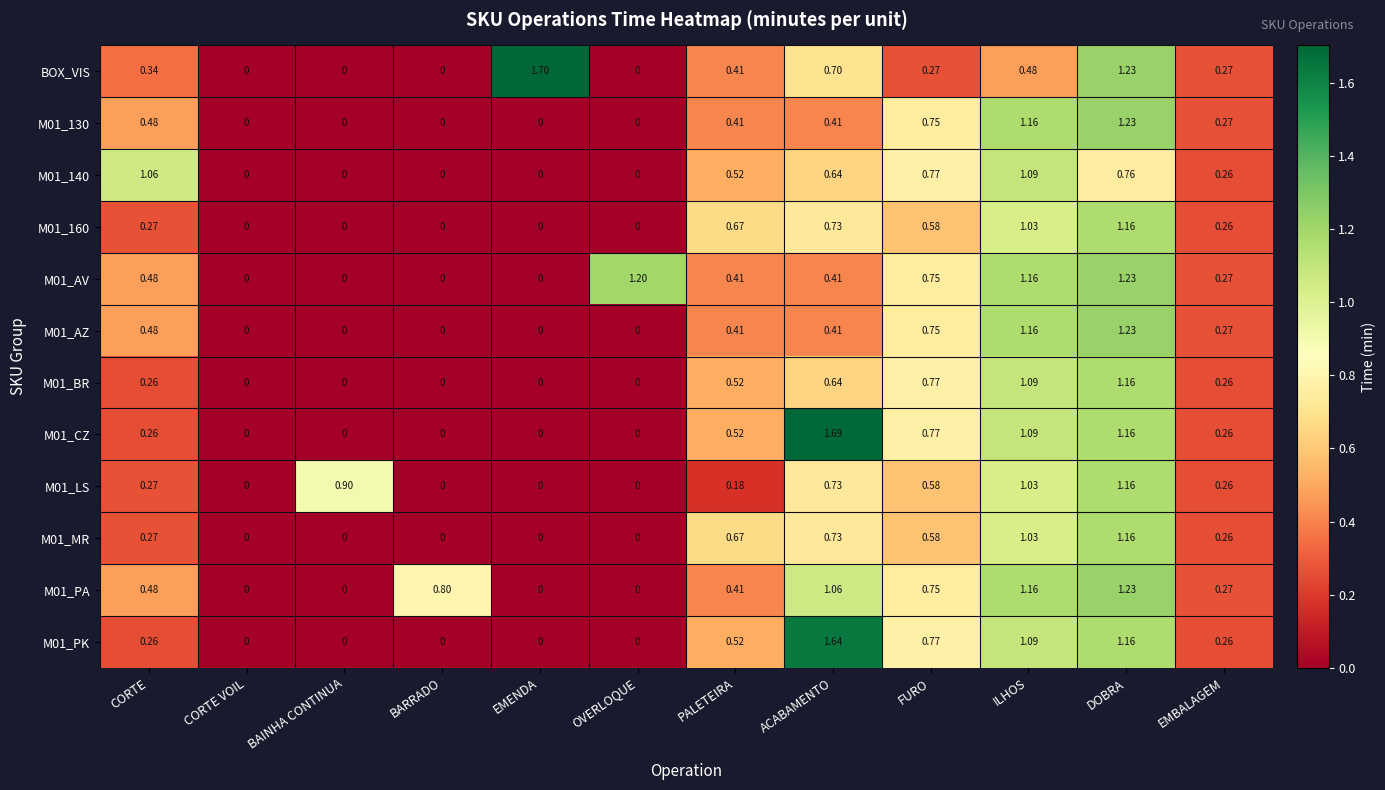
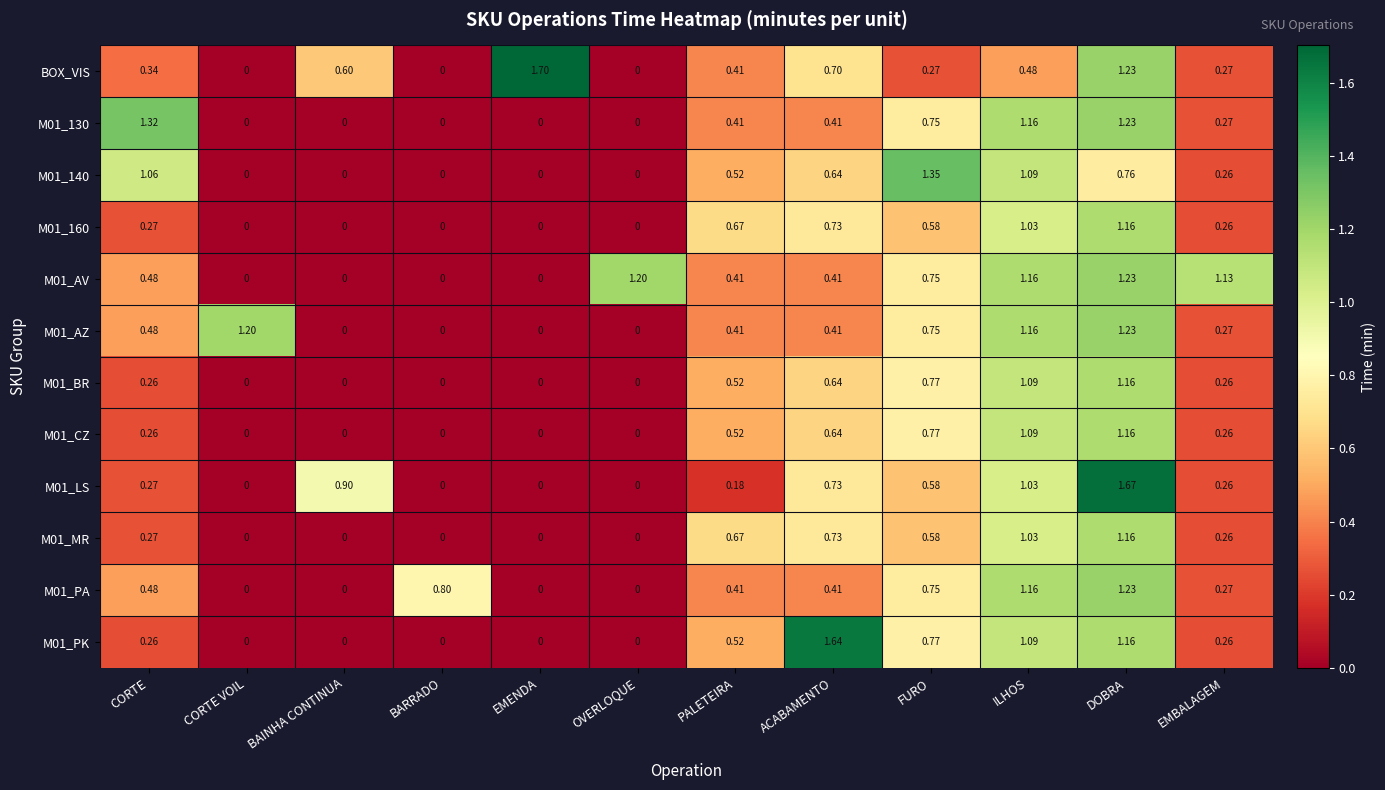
BOX_VIS, BAINHA CONTINUA: 0 -> 0.60
M01_130, CORTE: 0.48 -> 1.32
M01_140, FURO: 0.77 -> 1.35
M01_AV, EMBALAGEM: 0.27 -> 1.13
M01_AZ, CORTE VOIL: 0 -> 1.20
M01_CZ, ACABAMENTO: 1.69 -> 0.64
M01_LS, DOBRA: 1.16 -> 1.67
M01_PA, ACABAMENTO: 1.06 -> 0.41
